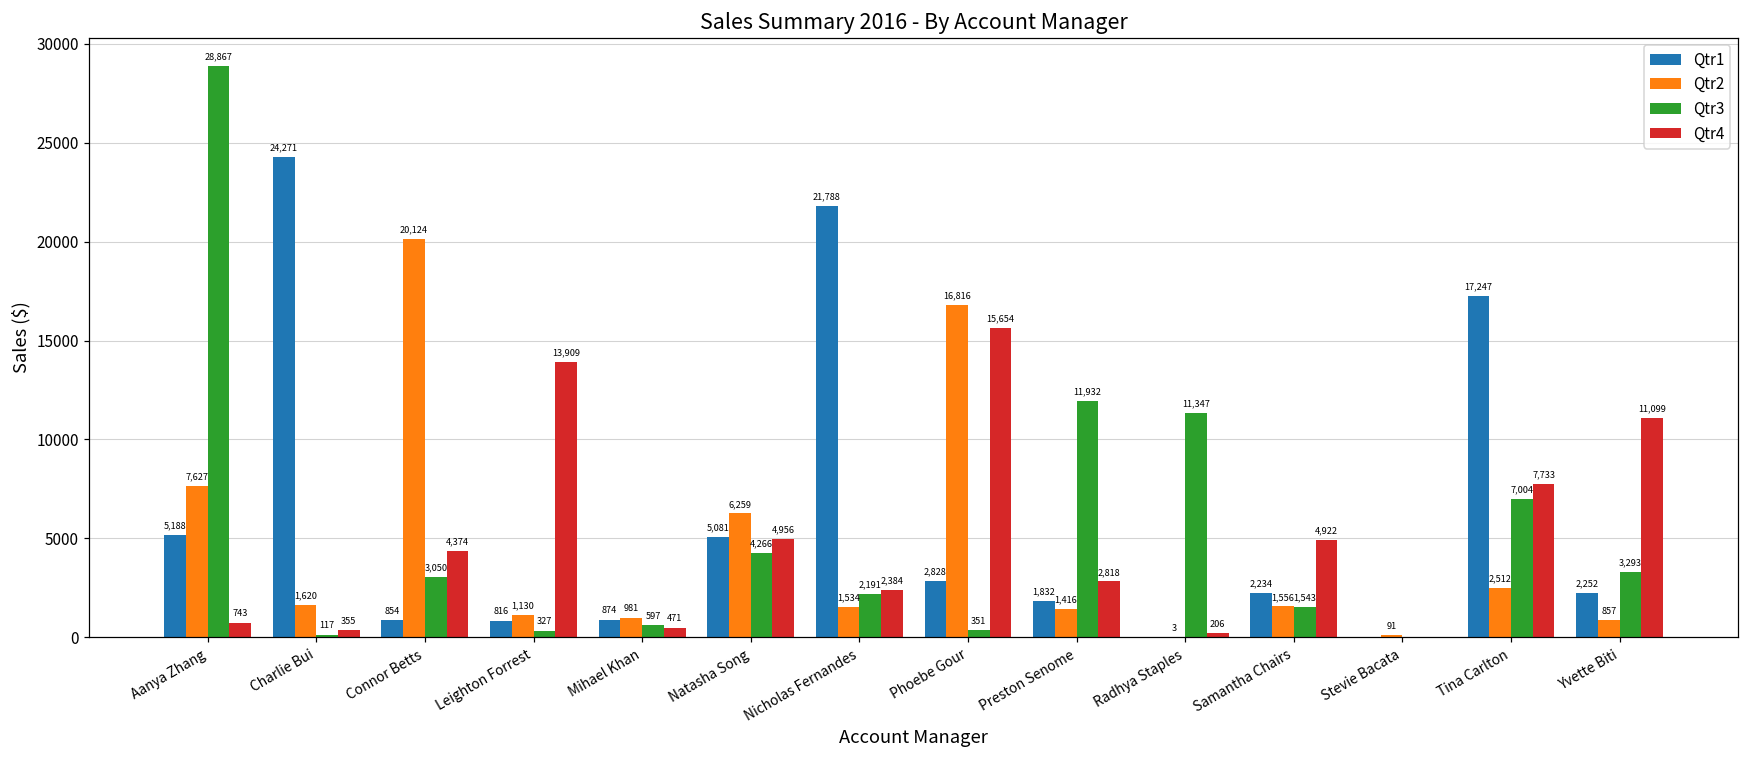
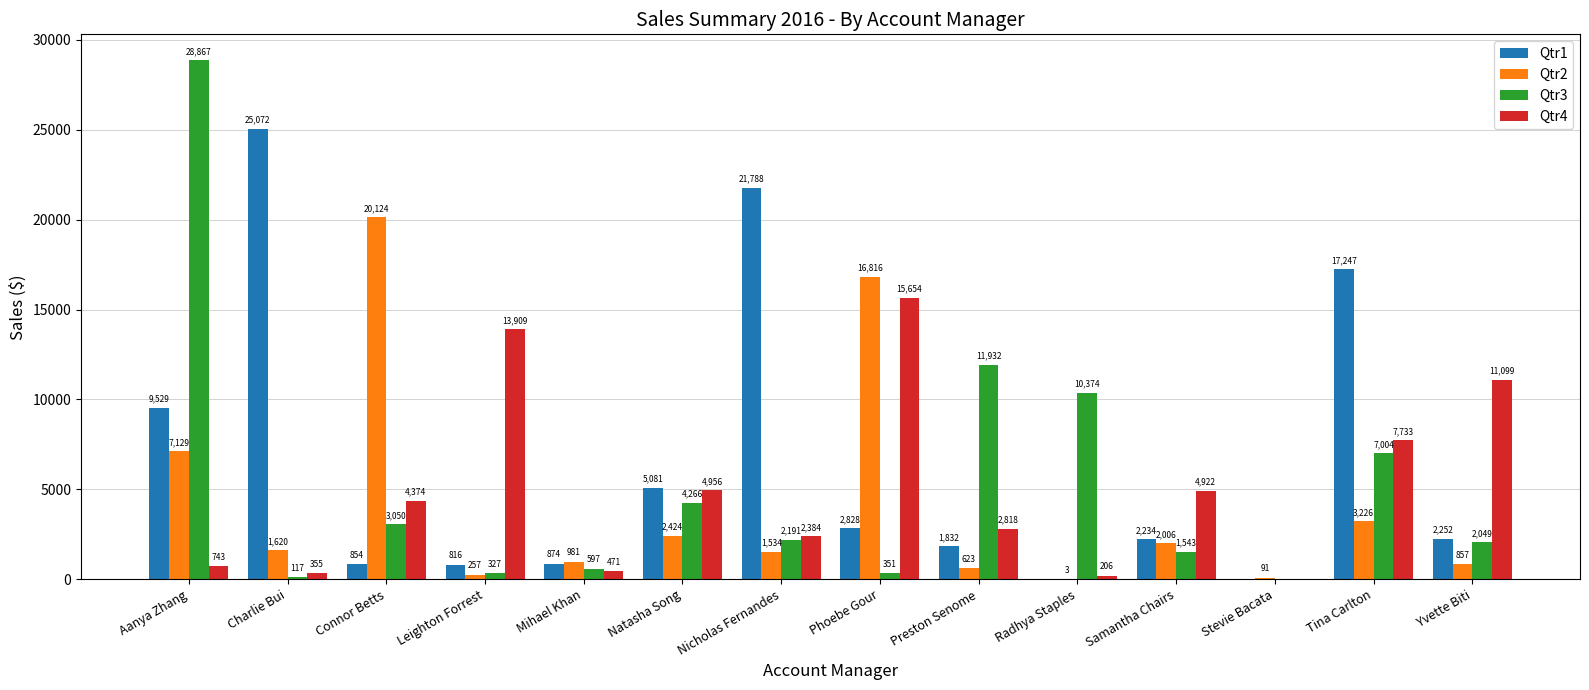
Qtr1, Aanya Zhang: 5,188 -> 9,529
Qtr2, Aanya Zhang: 7,627 -> 7,129
Qtr1, Charlie Bui: 24,271 -> 25,072
Qtr2, Leighton Forrest: 1,130 -> 257
Qtr2, Natasha Song: 6,259 -> 2,424
Qtr2, Preston Senome: 1,416 -> 623
Qtr3, Radhya Staples: 11,347 -> 10,374
Qtr2, Samantha Chairs: 1,556 -> 2,006
Qtr2, Tina Carlton: 2,512 -> 3,226
Qtr3, Yvette Biti: 3,293 -> 2,049
